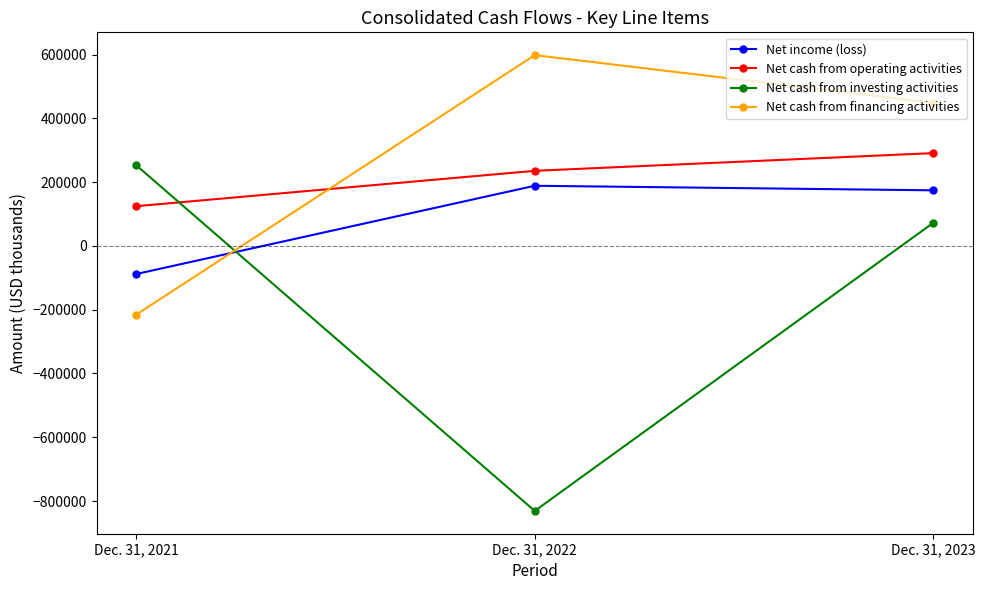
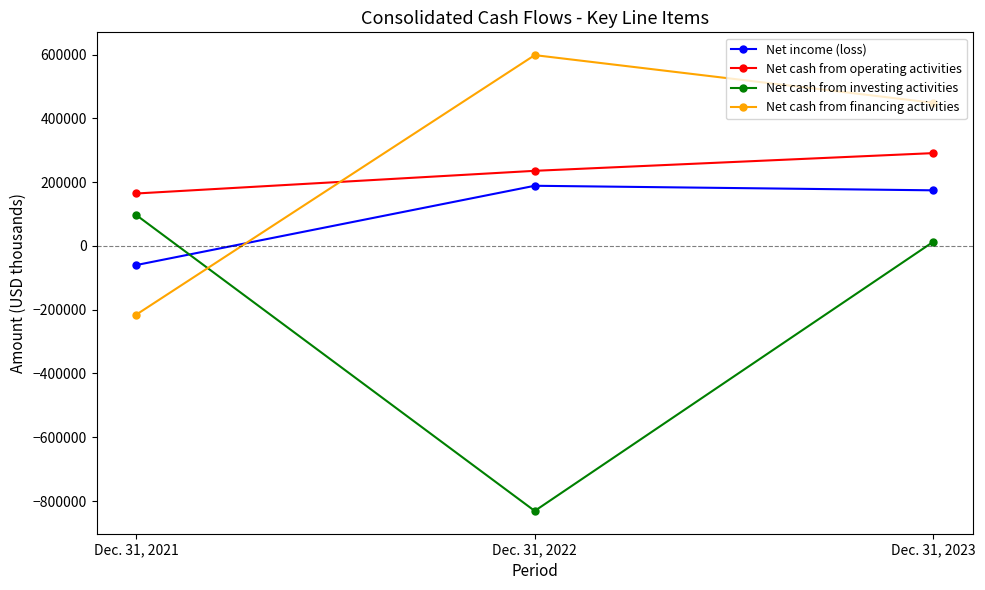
Net income (loss), Dec. 31, 2021: -90000 -> -60000
Net cash from operating activities, Dec. 31, 2021: 120000 -> 160000
Net cash from investing activities, Dec. 31, 2021: 250000 -> 100000
Net cash from investing activities, Dec. 31, 2023: 70000 -> 10000
